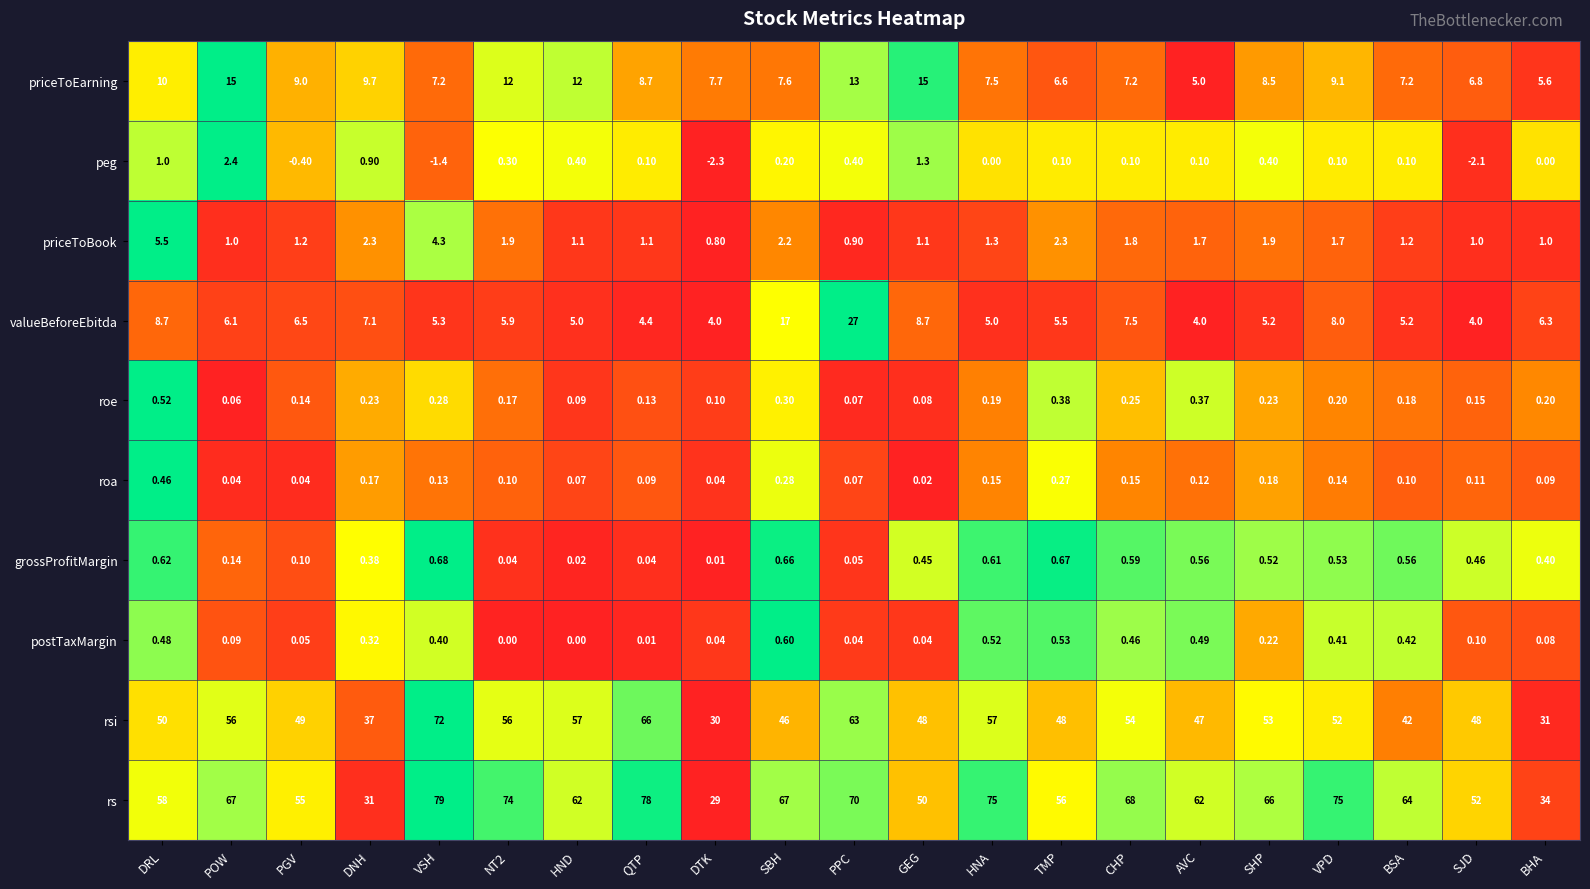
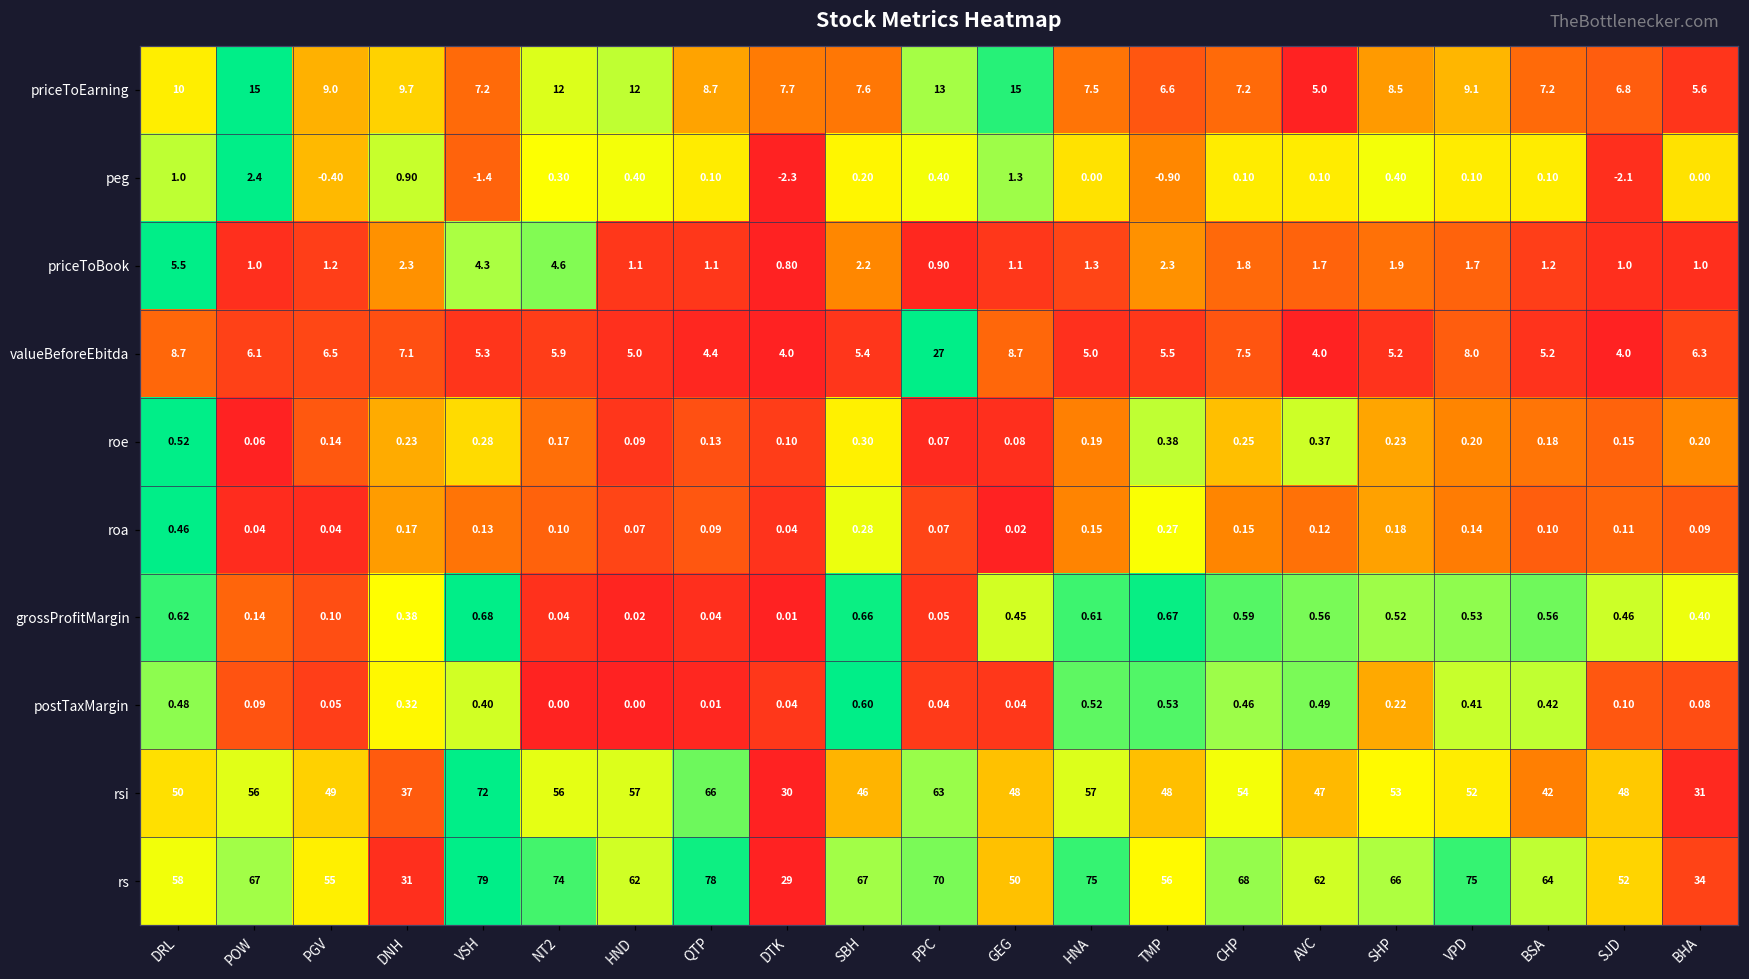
peg, TMP: 0.10 -> -0.90
priceToBook, NT2: 1.9 -> 4.6
valueBeforeEbitda, SBH: 17 -> 5.4
